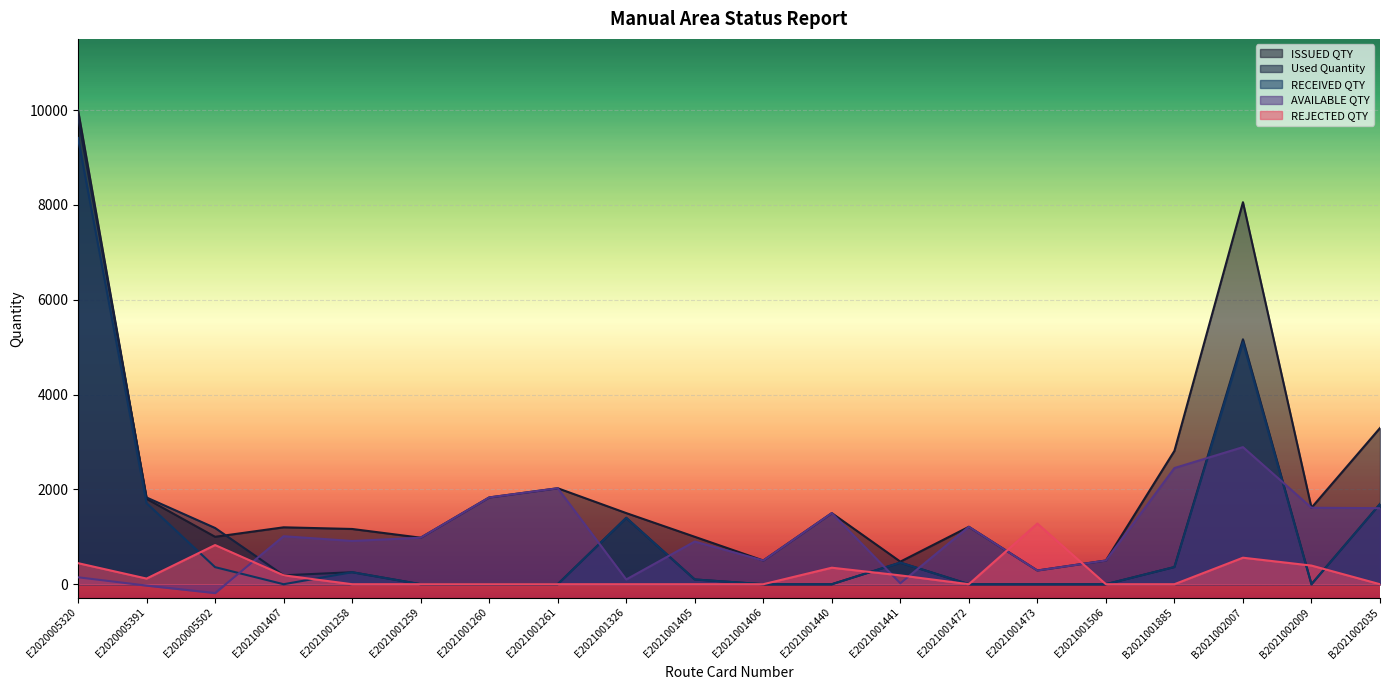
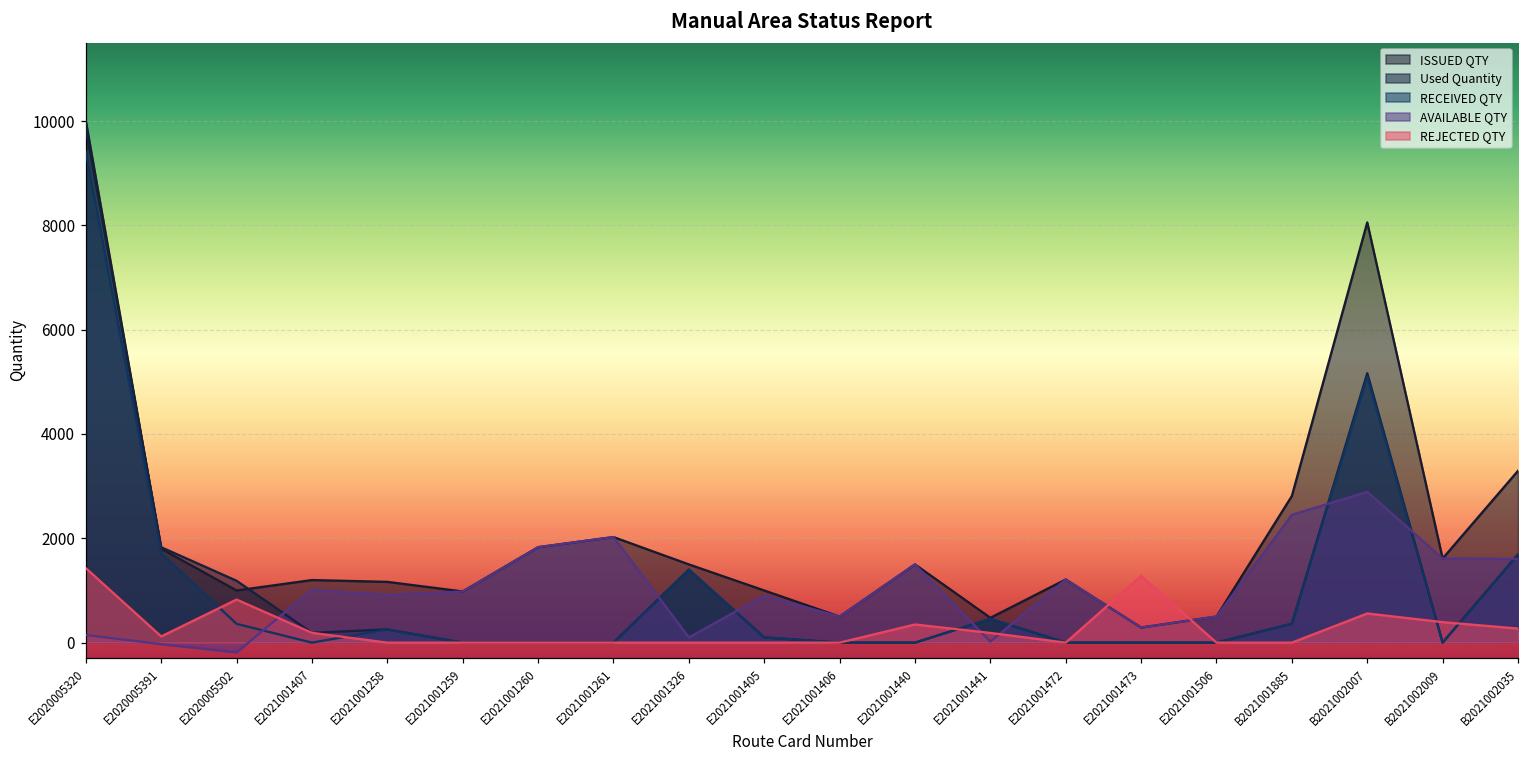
REJECTED QTY, E2020005320: 400 -> 1400
REJECTED QTY, B2021002035: 0 -> 300
